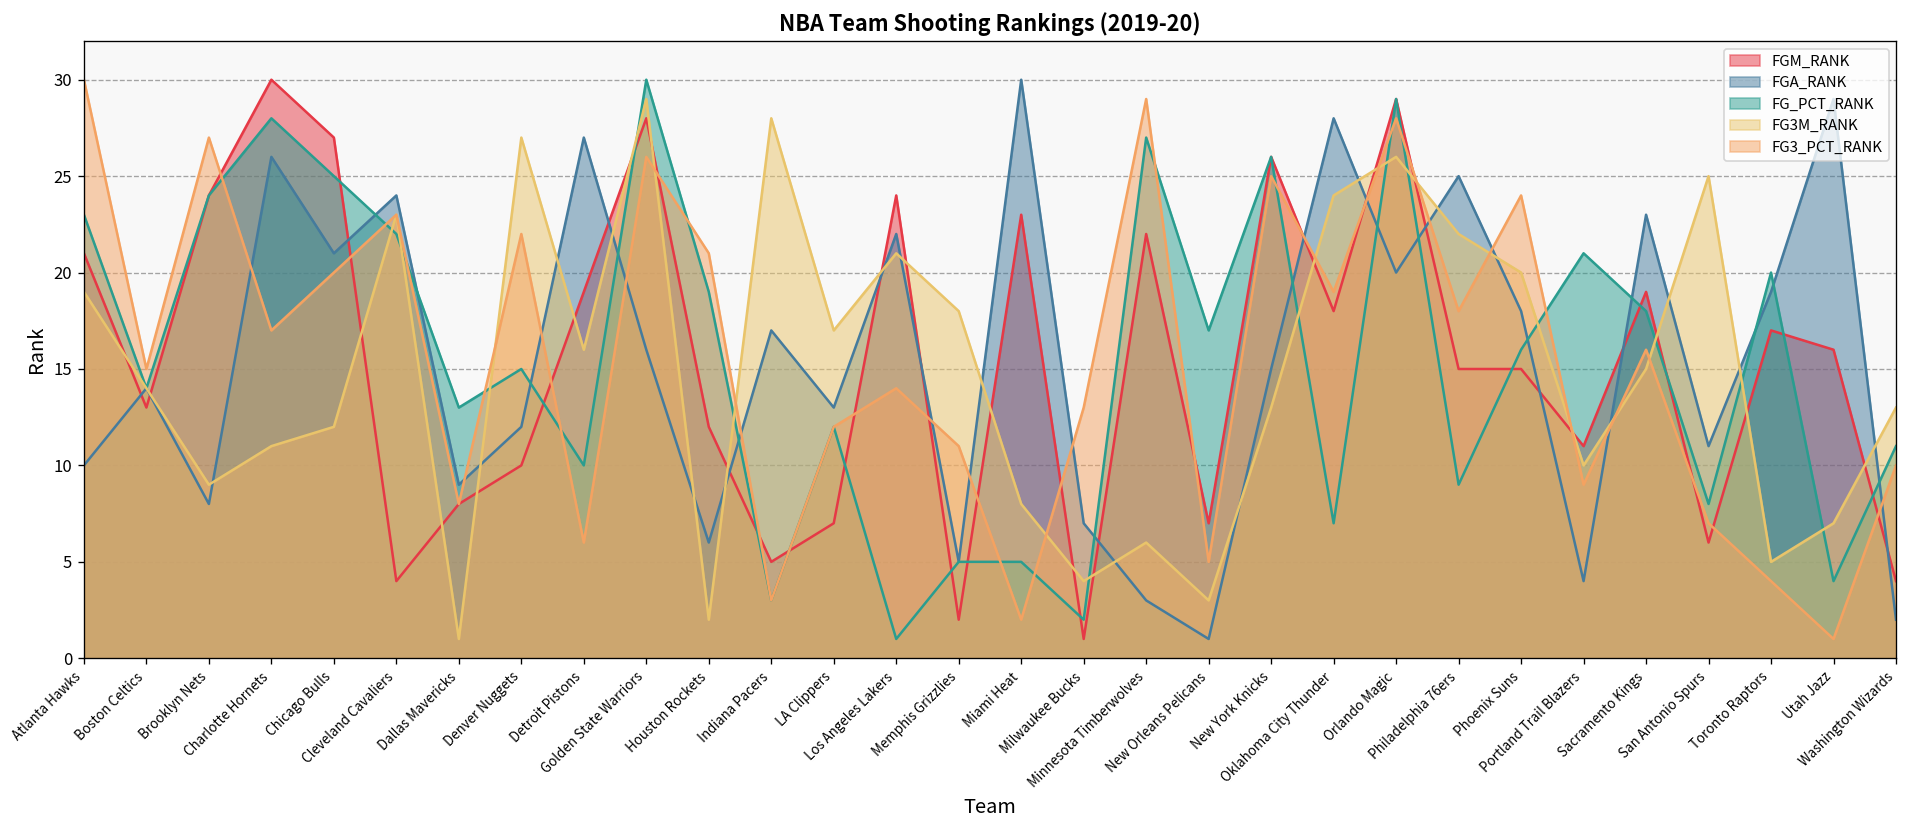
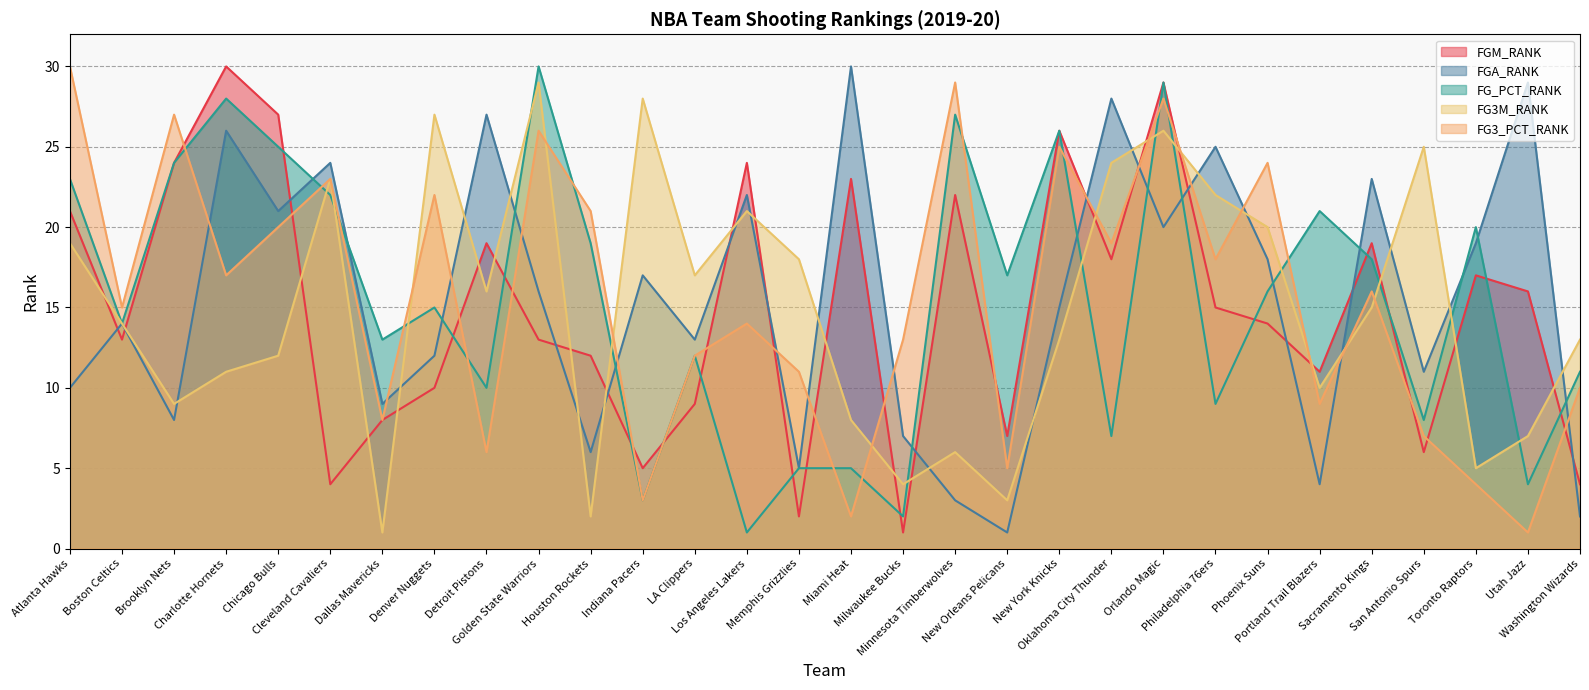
FGM_RANK, Golden State Warriors: 28 -> 13
FGM_RANK, LA Clippers: 7 -> 9
FGM_RANK, Phoenix Suns: 15 -> 14
